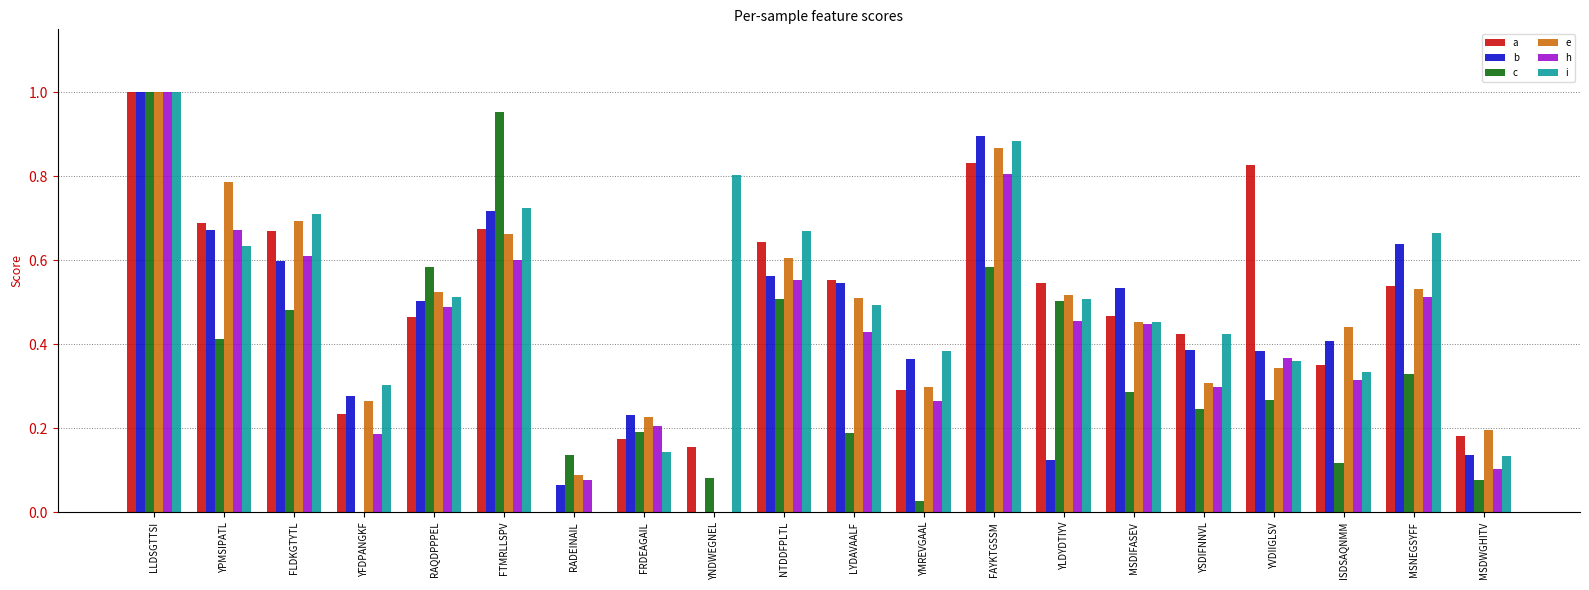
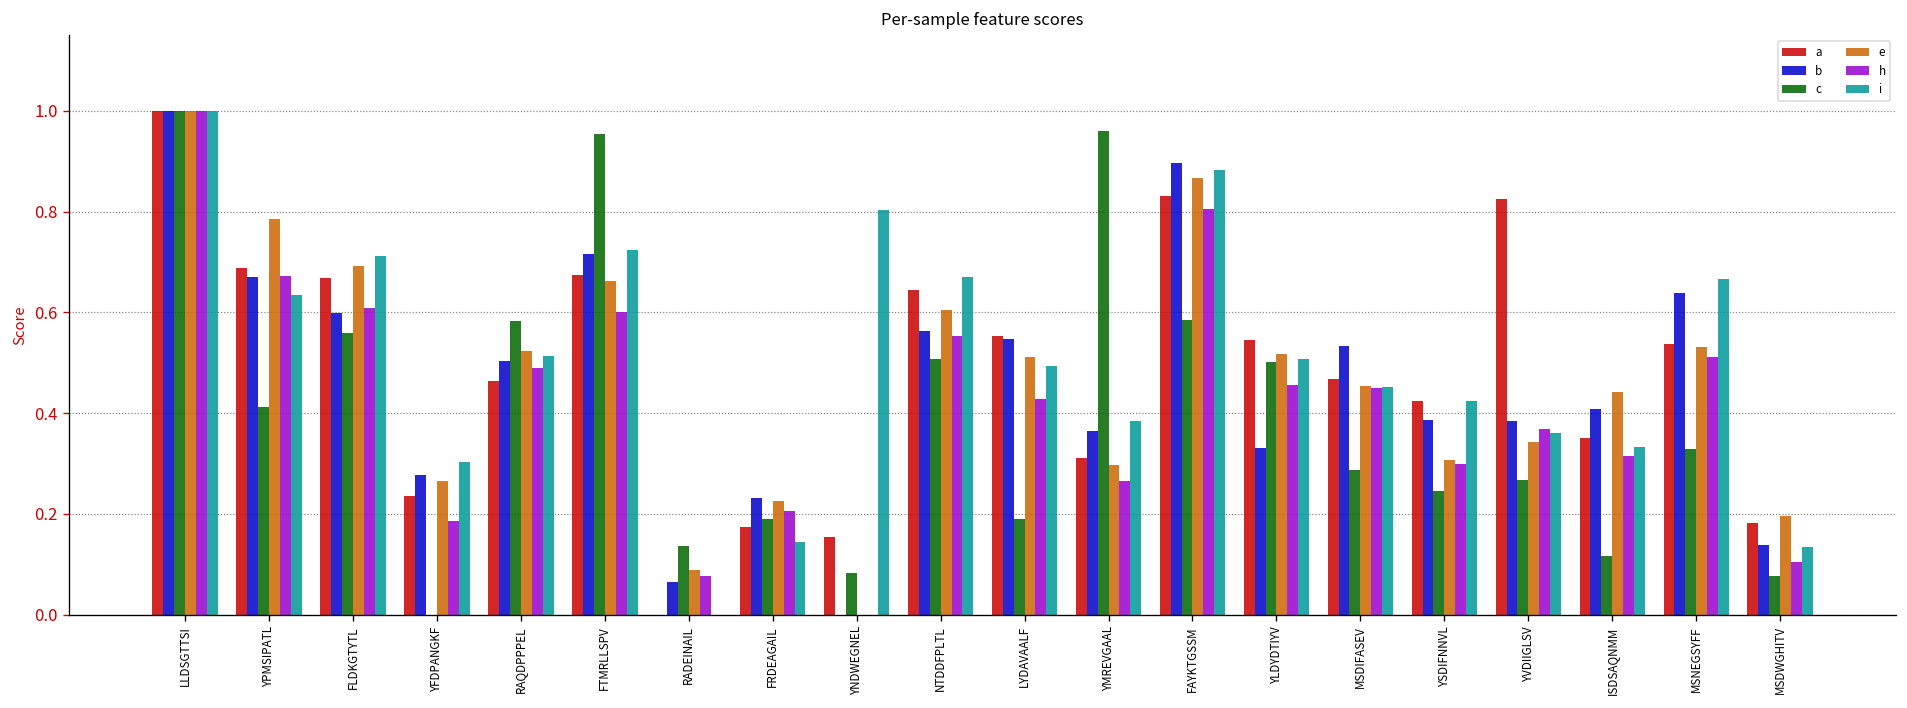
c, FLDKGTYTL: 0.48 -> 0.56
a, YMREVGAAL: 0.29 -> 0.31
c, YMREVGAAL: 0.03 -> 0.96
b, YLDYDTIYV: 0.12 -> 0.33
